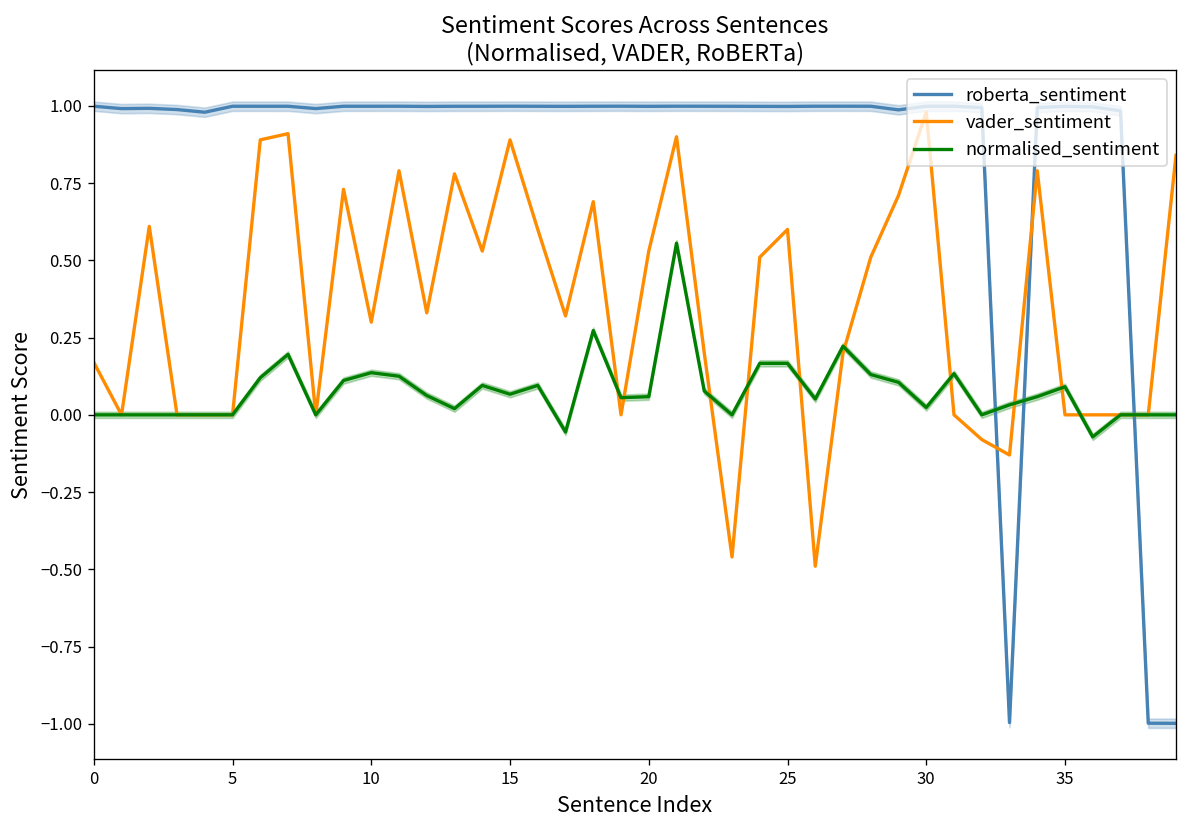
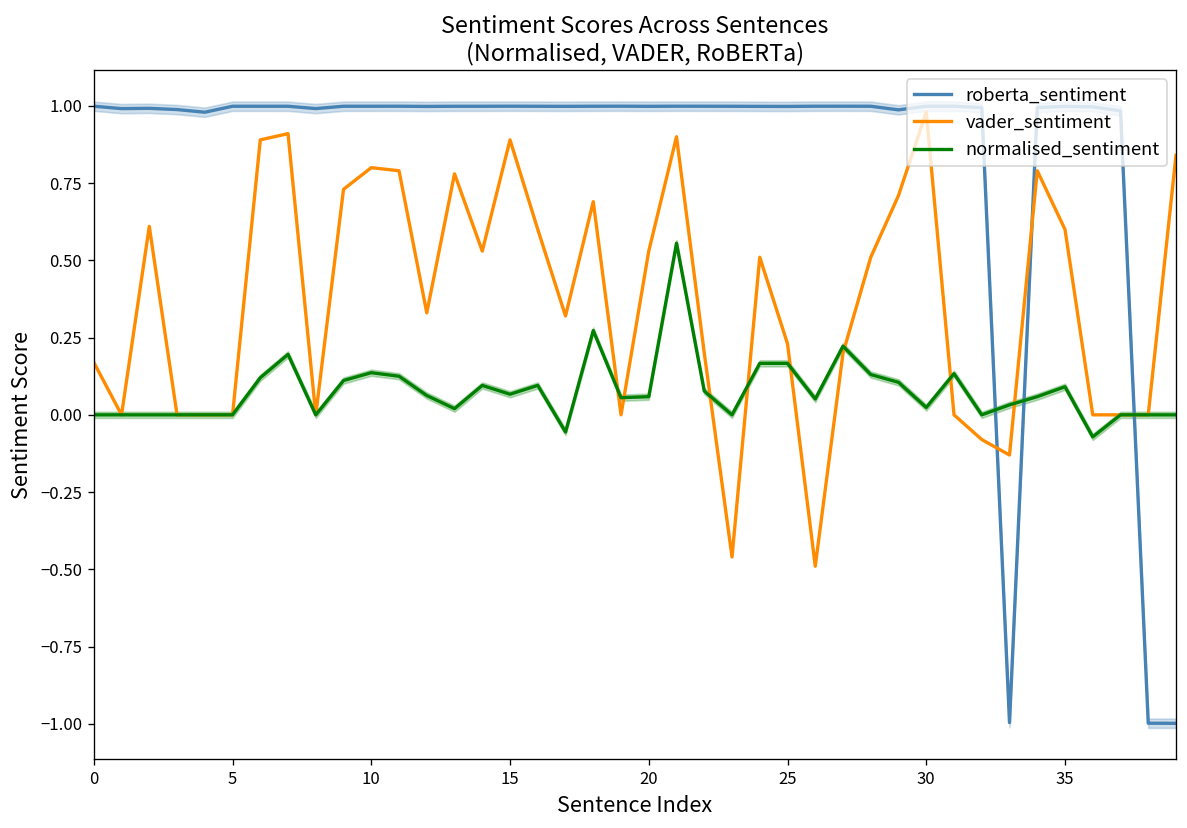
vader_sentiment, 10: 0.3 -> 0.8
vader_sentiment, 25: 0.60 -> 0.23
vader_sentiment, 35: 0.0 -> 0.6
